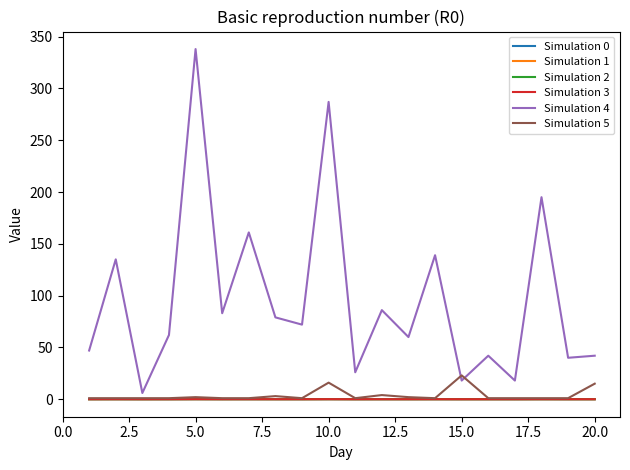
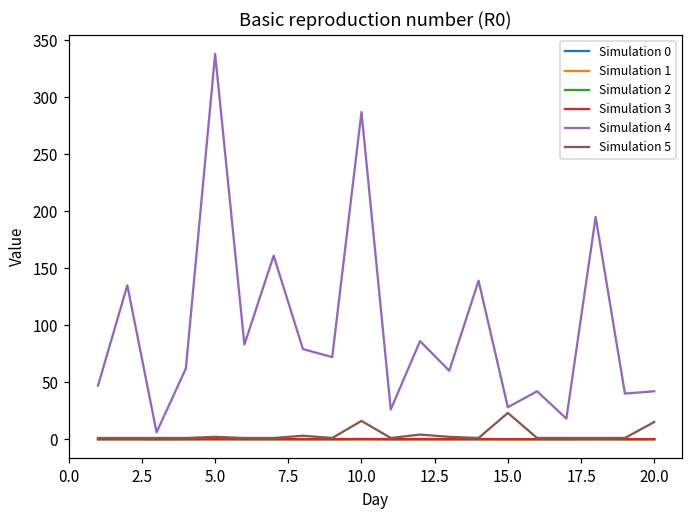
Simulation 4, 15.0: 18 -> 28
